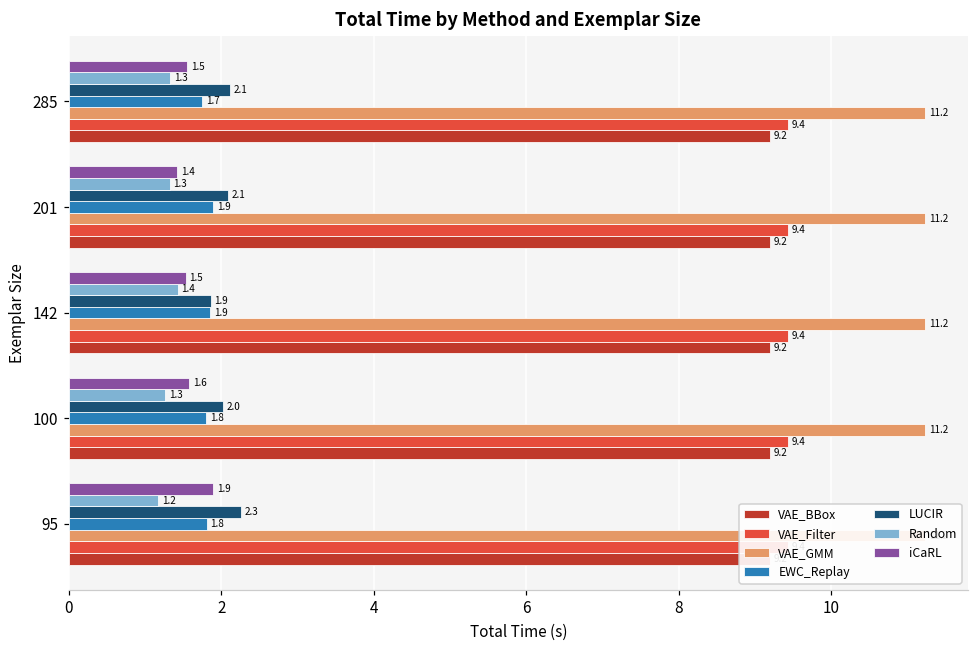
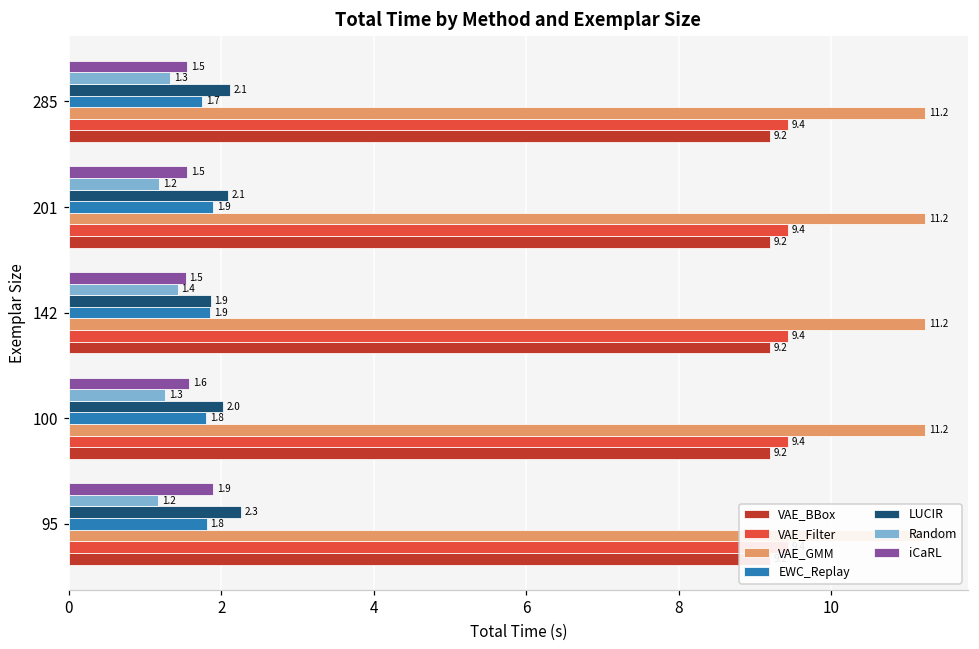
iCaRL, 201: 1.4 -> 1.5
Random, 201: 1.3 -> 1.2
